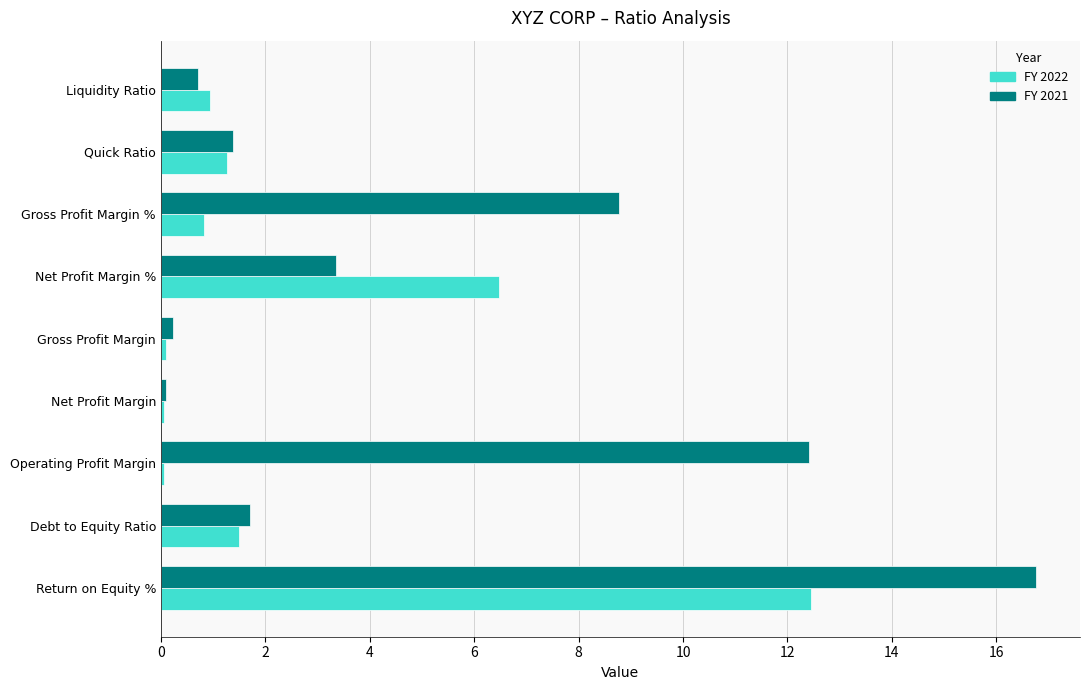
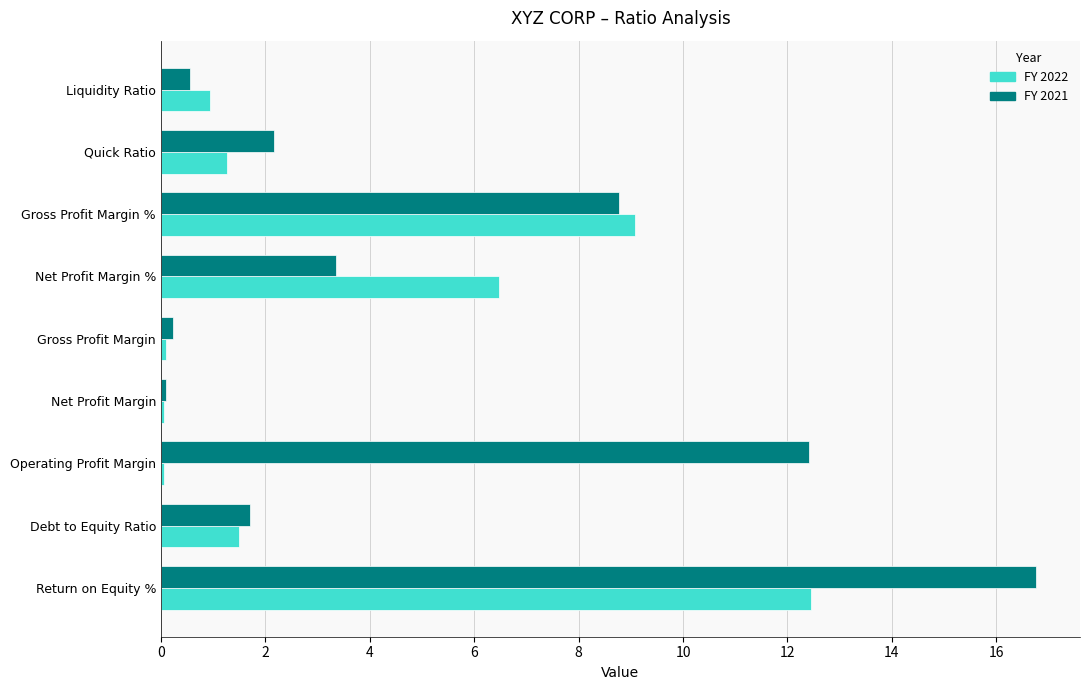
FY 2021, Liquidity Ratio: 0.7 -> 0.5
FY 2021, Quick Ratio: 1.4 -> 2.2
FY 2022, Gross Profit Margin %: 0.8 -> 9.1
